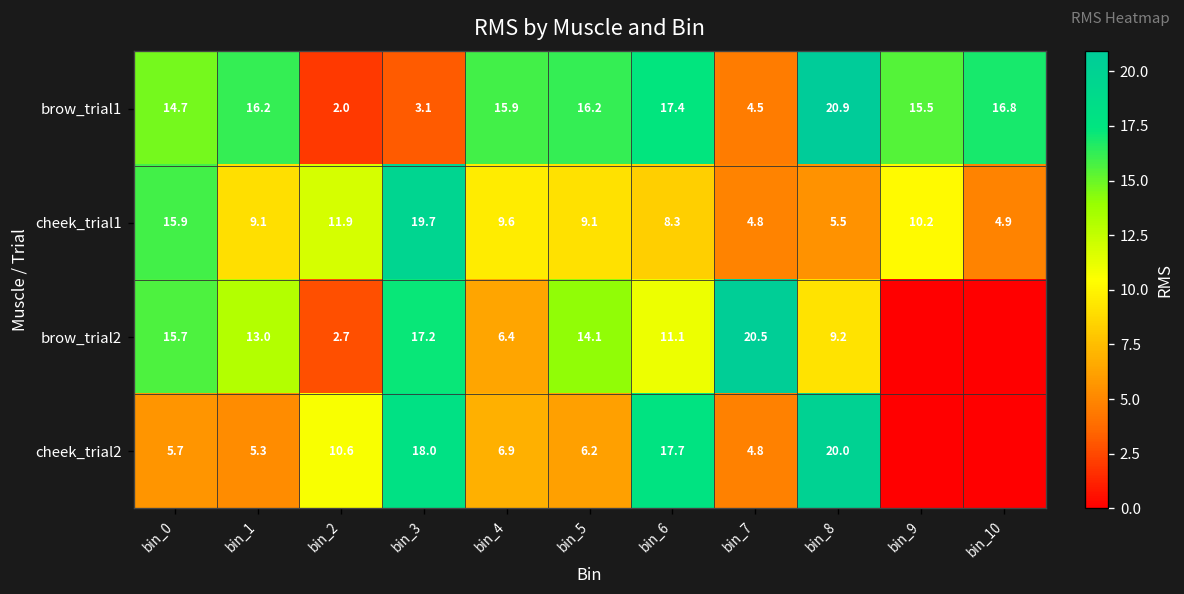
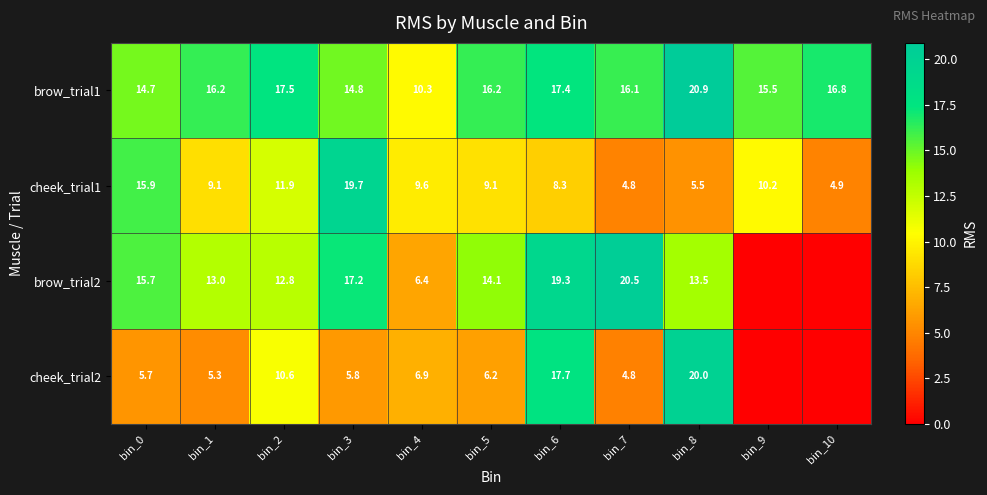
brow_trial1, bin_2: 2.0 -> 17.5
brow_trial1, bin_3: 3.1 -> 14.8
brow_trial1, bin_4: 15.9 -> 10.3
brow_trial1, bin_7: 4.5 -> 16.1
brow_trial2, bin_2: 2.7 -> 12.8
brow_trial2, bin_6: 11.1 -> 19.3
brow_trial2, bin_8: 9.2 -> 13.5
cheek_trial2, bin_3: 18.0 -> 5.8
